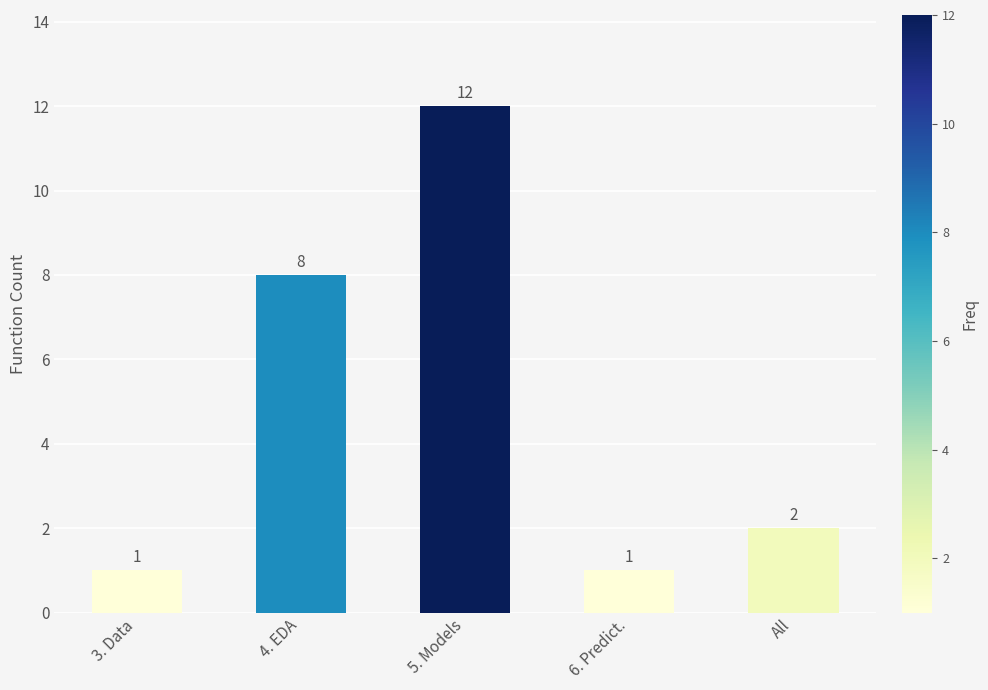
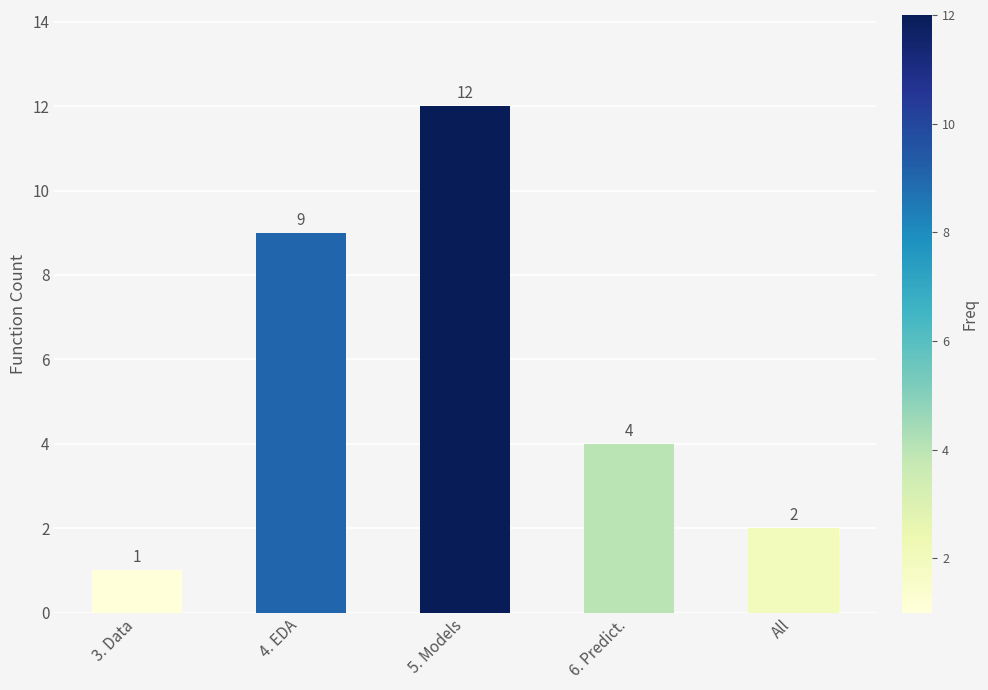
4. EDA: 8 -> 9
6. Predict.: 1 -> 4
